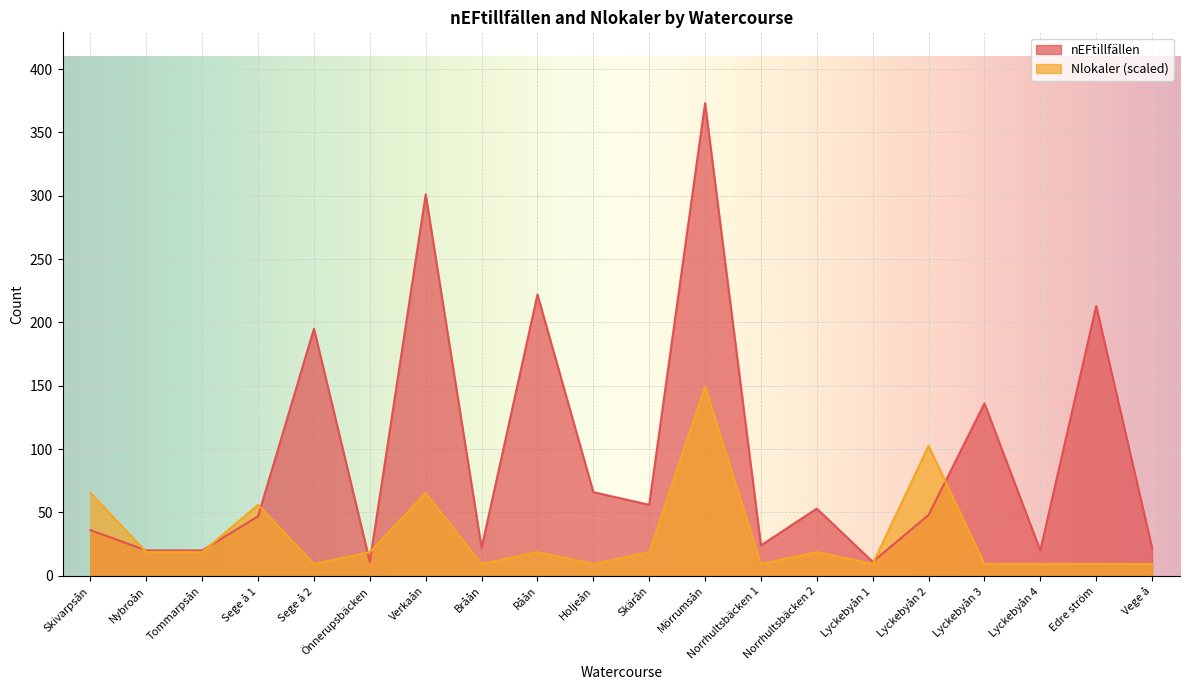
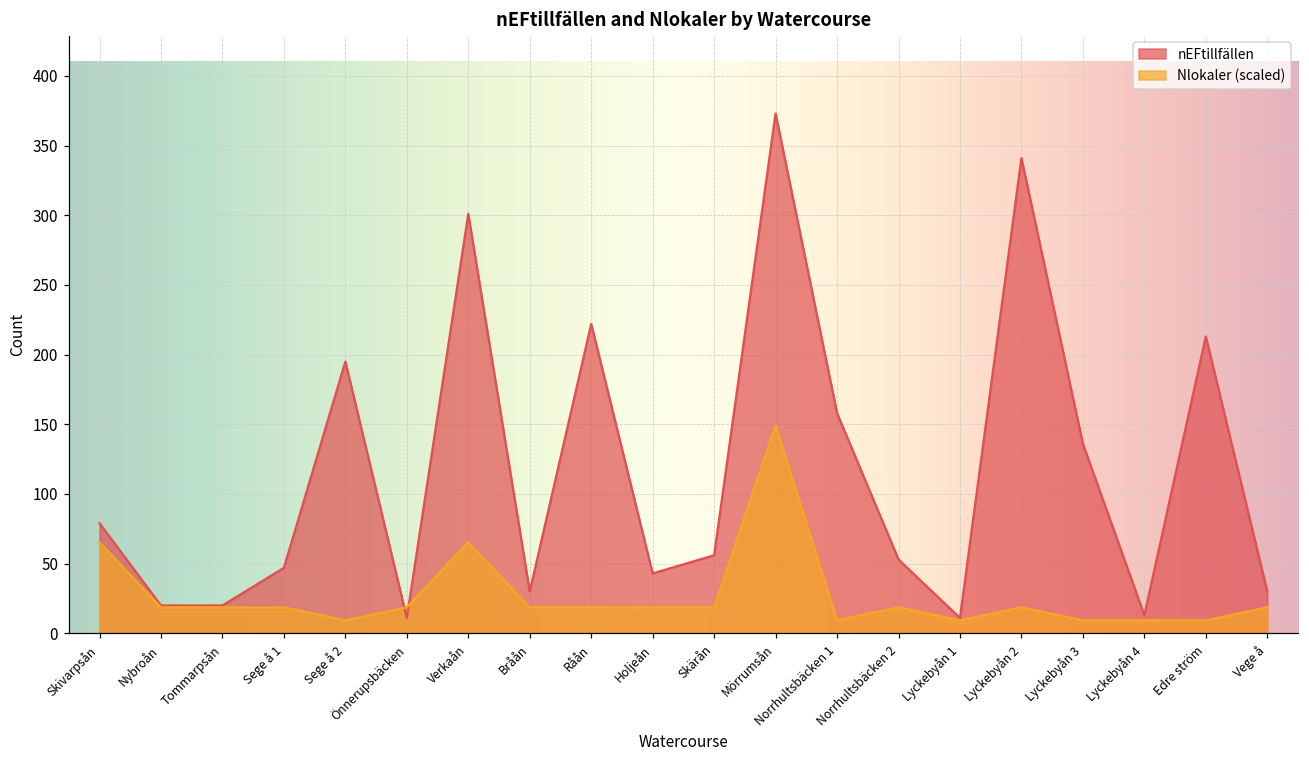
nEFtillfällen, Skivarpsån: 36 -> 79
Nlokaler (scaled), Sege å 1: 56 -> 19
nEFtillfällen, Bråån: 22 -> 30
Nlokaler (scaled), Bråån: 9 -> 19
nEFtillfällen, Holjeån: 66 -> 43
Nlokaler (scaled), Holjeån: 9 -> 19
nEFtillfällen, Norrhultsbäcken 1: 24 -> 158
nEFtillfällen, Lyckebyån 2: 48 -> 341
Nlokaler (scaled), Lyckebyån 2: 103 -> 19
nEFtillfällen, Lyckebyån 4: 20 -> 13
nEFtillfällen, Vege å: 22 -> 30
Nlokaler (scaled), Vege å: 9 -> 19
